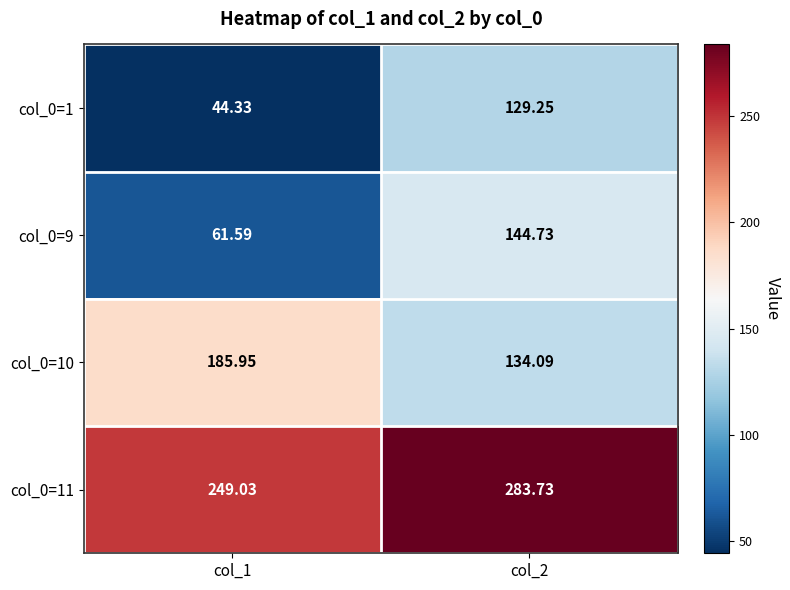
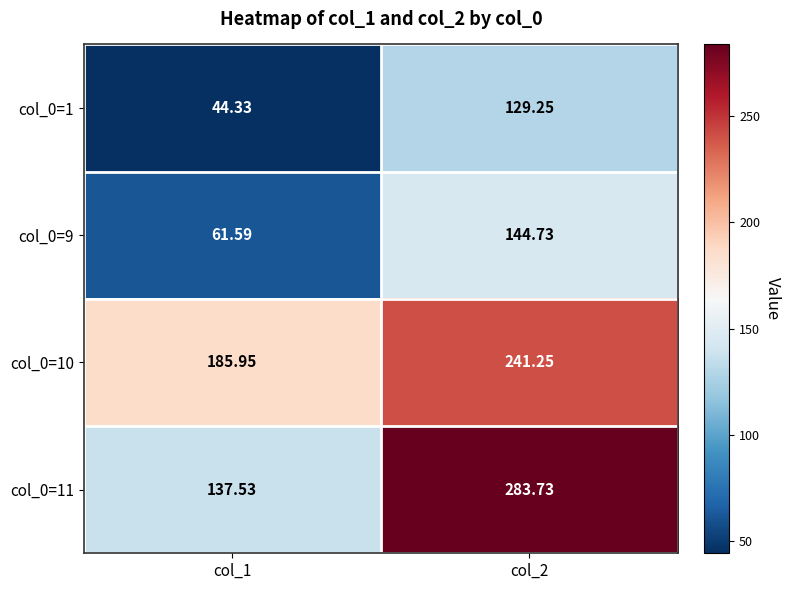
col_0=10, col_2: 134.09 -> 241.25
col_0=11, col_1: 249.03 -> 137.53
